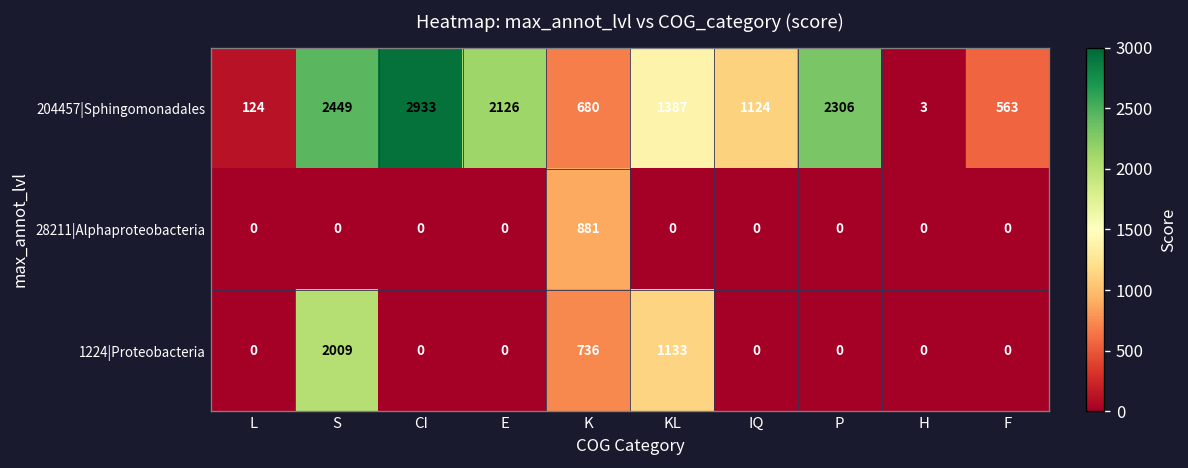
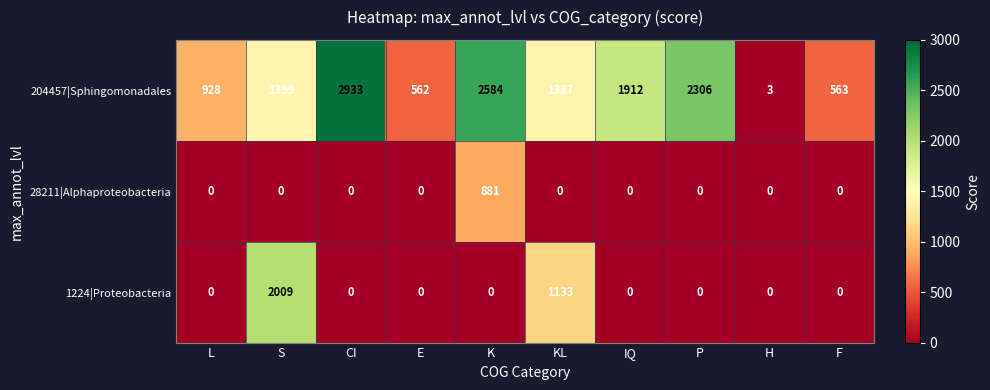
204457|Sphingomonadales, L: 124 -> 928
204457|Sphingomonadales, S: 2449 -> 1399
204457|Sphingomonadales, E: 2126 -> 562
204457|Sphingomonadales, K: 680 -> 2584
204457|Sphingomonadales, IQ: 1124 -> 1912
1224|Proteobacteria, K: 736 -> 0
